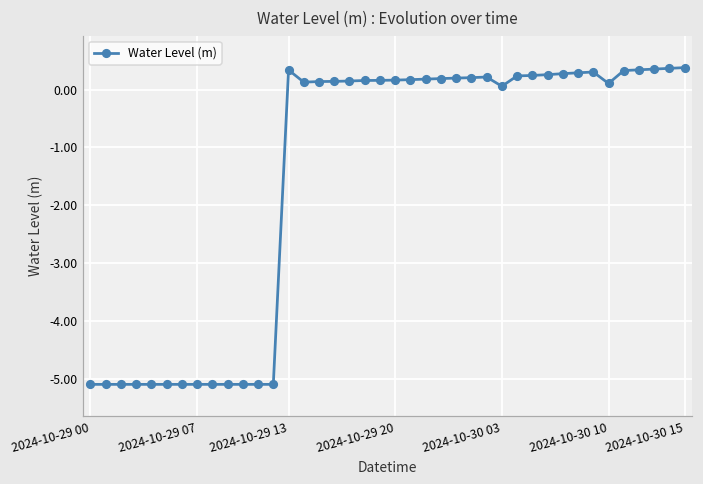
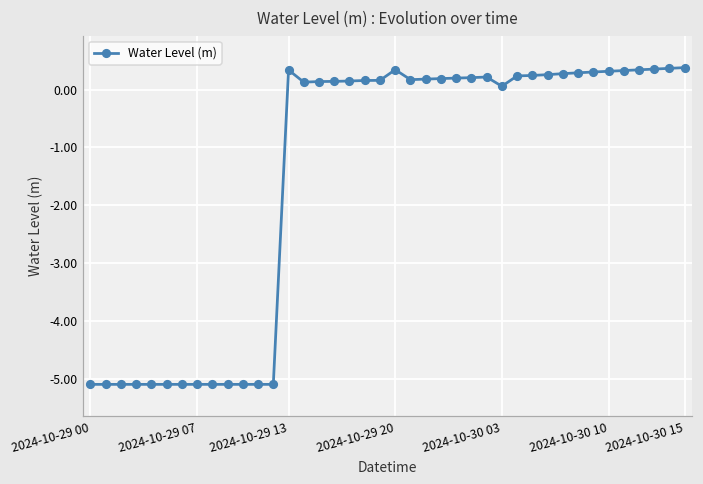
2024-10-29 20: 0.2 -> 0.3
2024-10-30 10: 0.1 -> 0.3
